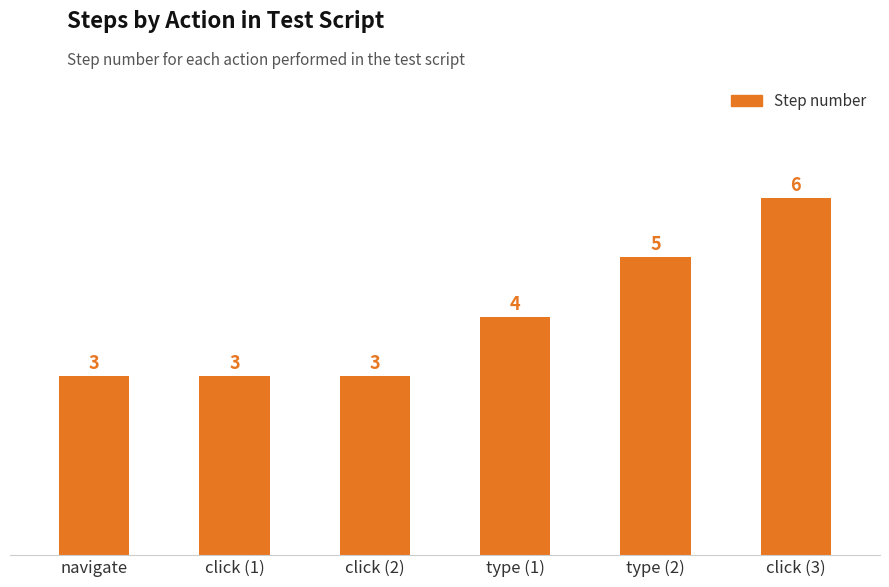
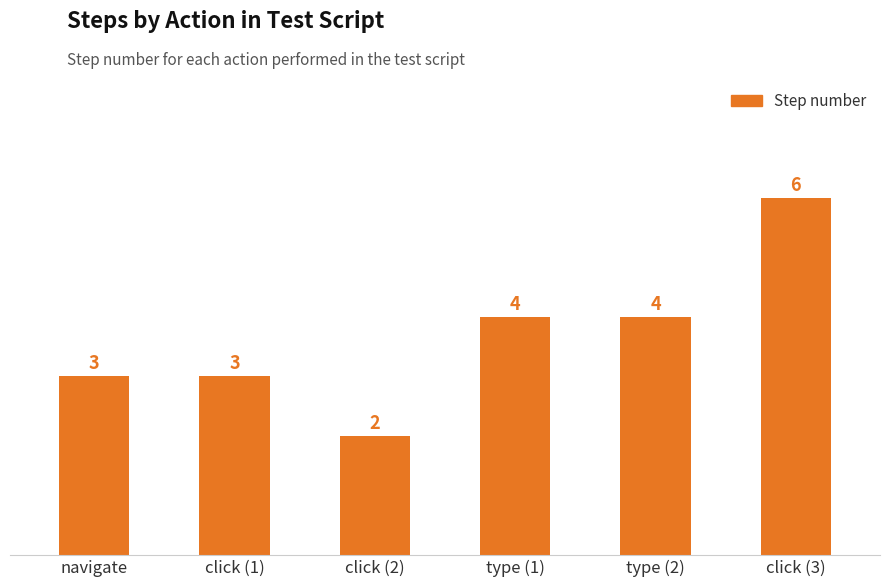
click (2): 3 -> 2
type (2): 5 -> 4
